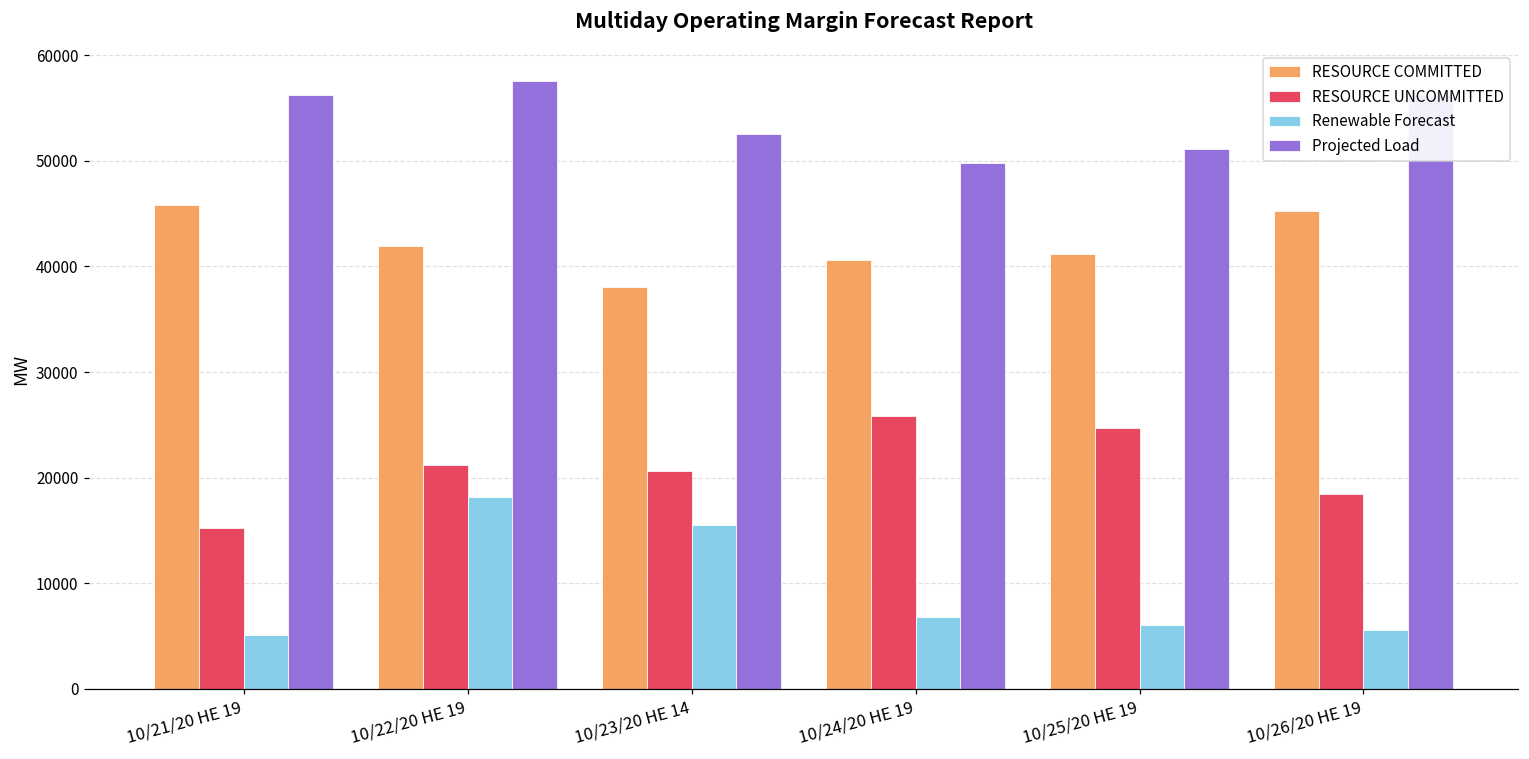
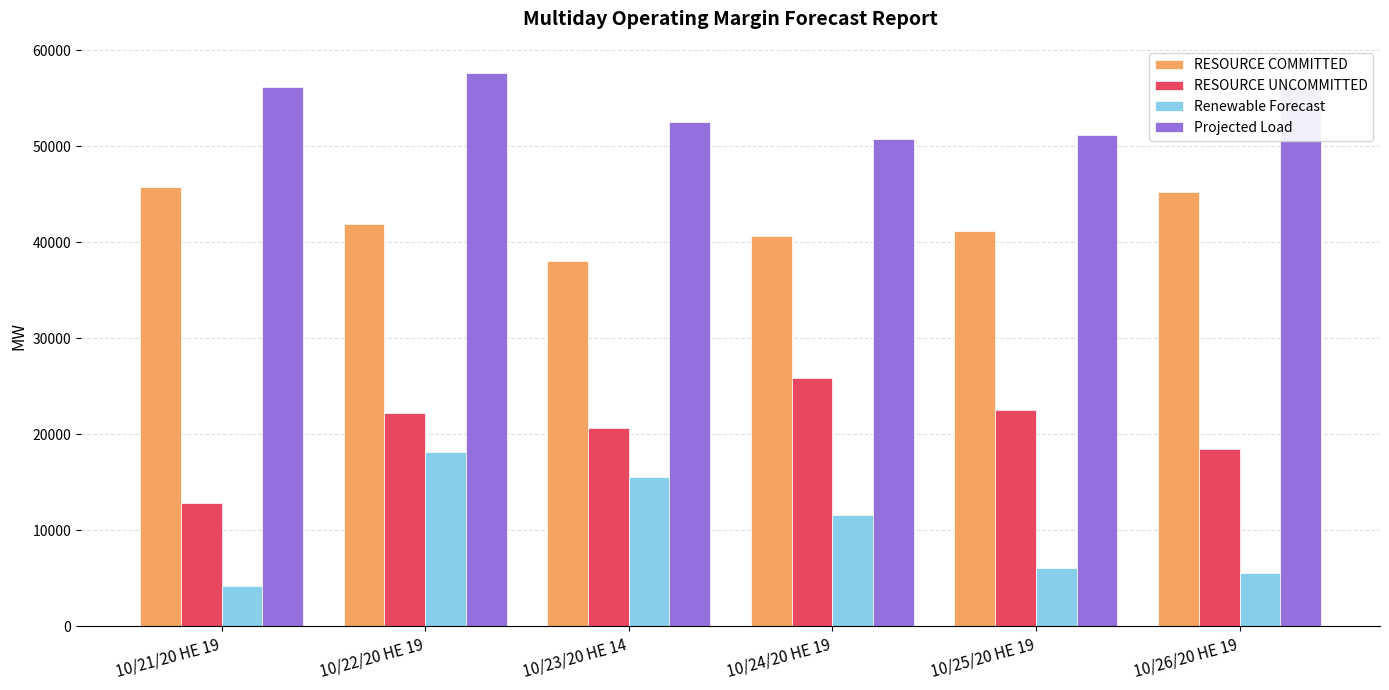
RESOURCE UNCOMMITTED, 10/21/20 HE 19: 15000 -> 13000
Renewable Forecast, 10/21/20 HE 19: 5000 -> 4000
RESOURCE UNCOMMITTED, 10/22/20 HE 19: 21000 -> 22000
Renewable Forecast, 10/24/20 HE 19: 7000 -> 12000
Projected Load, 10/24/20 HE 19: 50000 -> 51000
RESOURCE UNCOMMITTED, 10/25/20 HE 19: 25000 -> 23000
